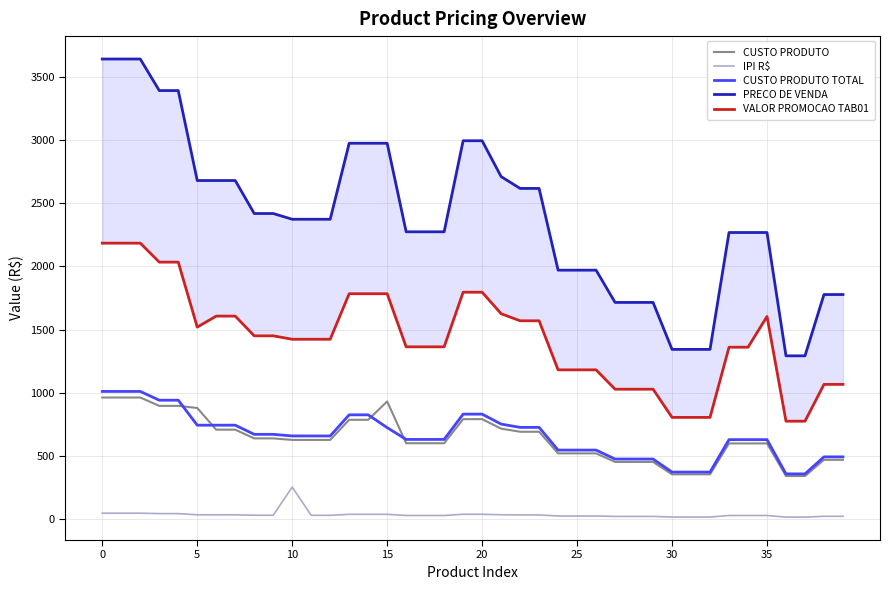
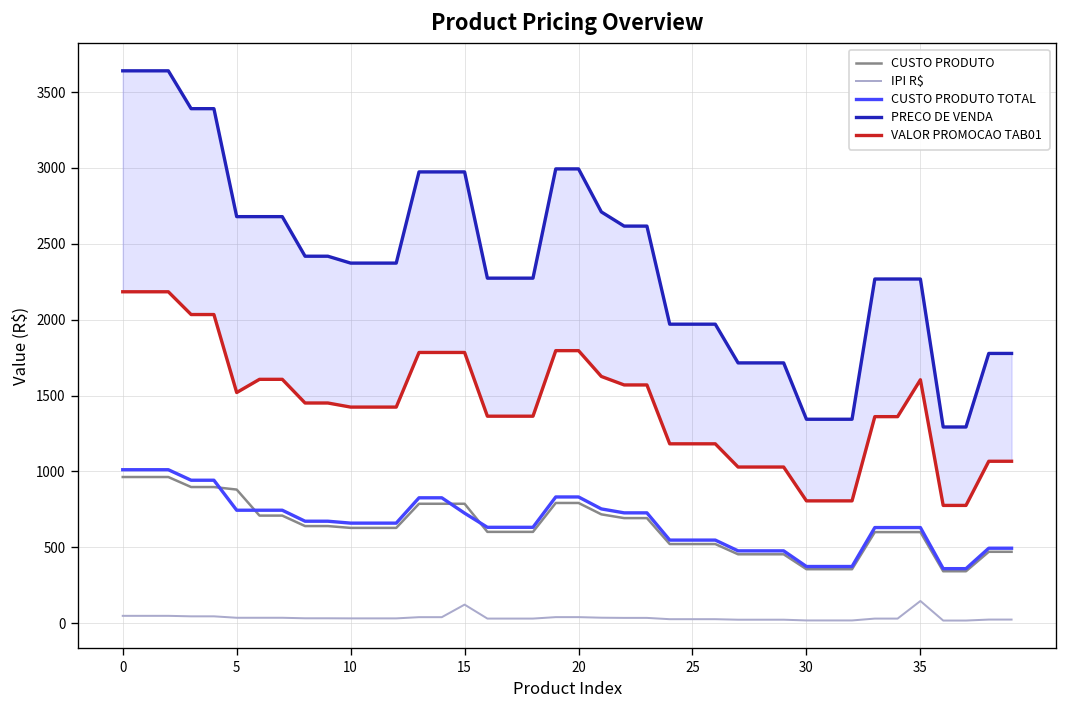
IPI R$, 10: 250 -> 30
CUSTO PRODUTO, 15: 930 -> 790
IPI R$, 15: 40 -> 120
IPI R$, 35: 30 -> 150
